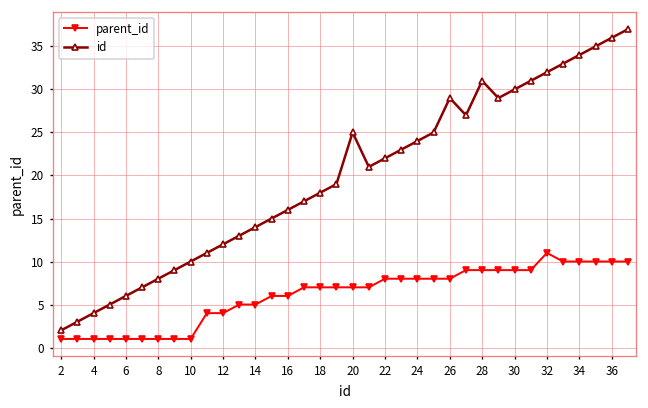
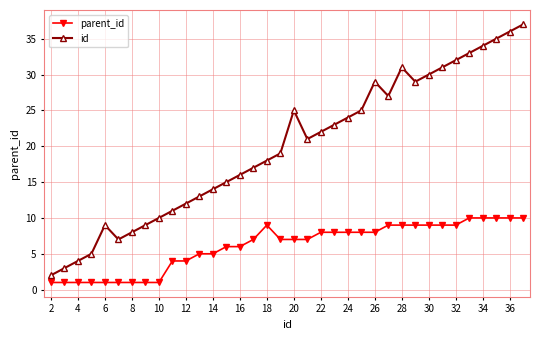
id, 6: 6 -> 9
parent_id, 18: 7 -> 9
parent_id, 32: 11 -> 9
